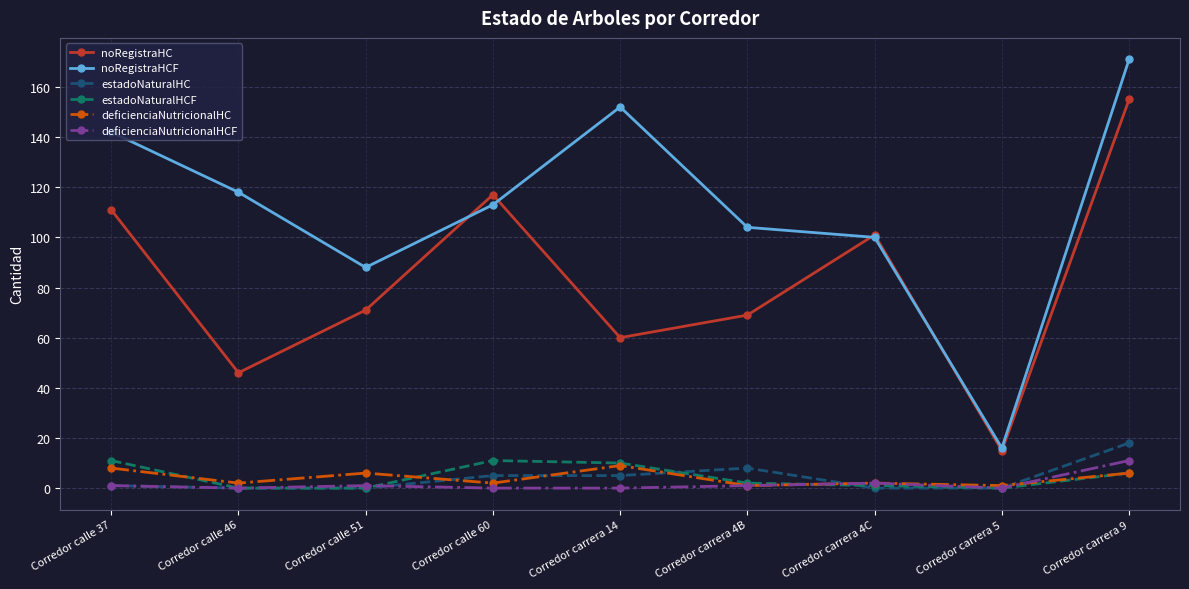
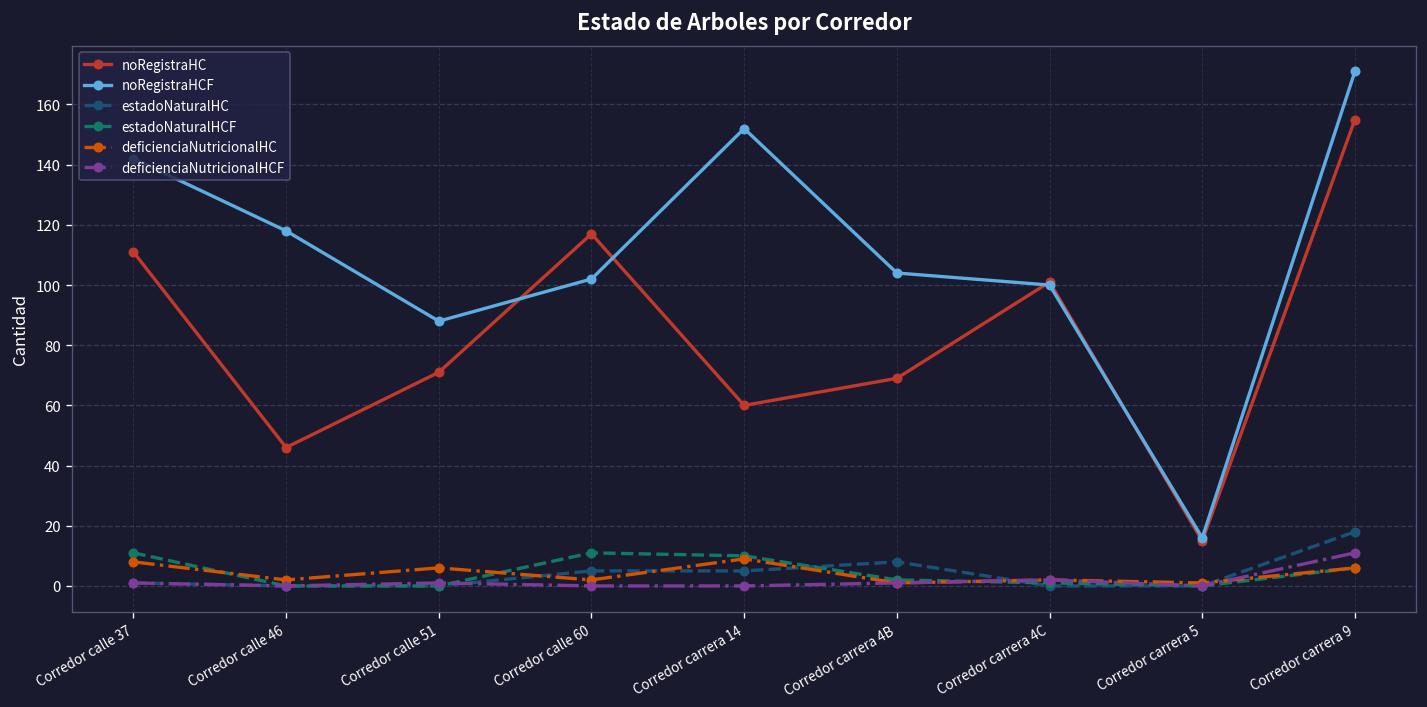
noRegistraHCF, Corredor calle 60: 113 -> 102
